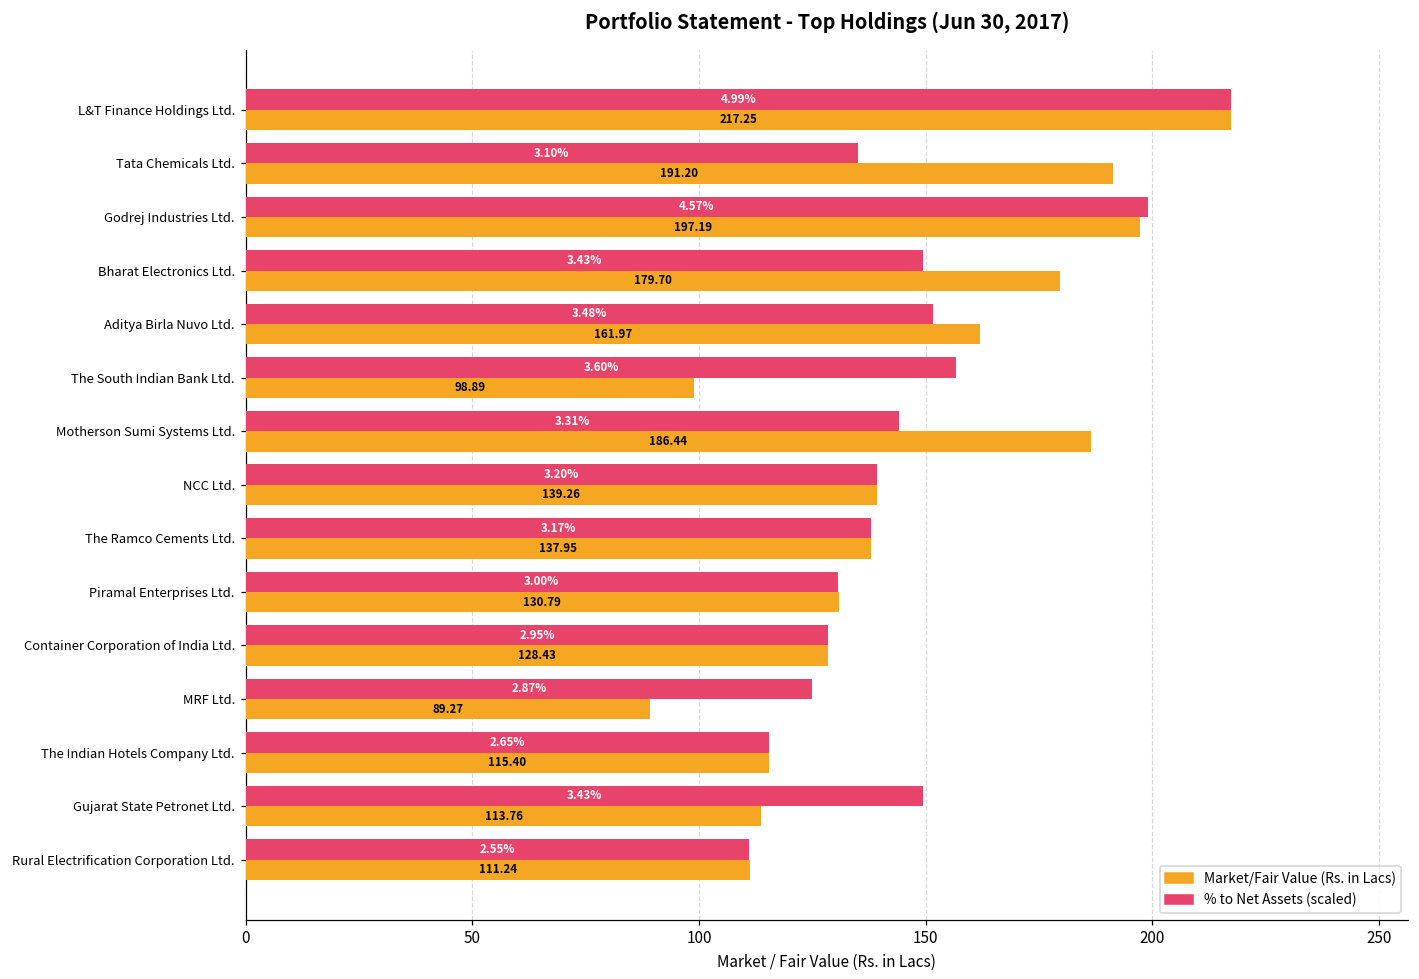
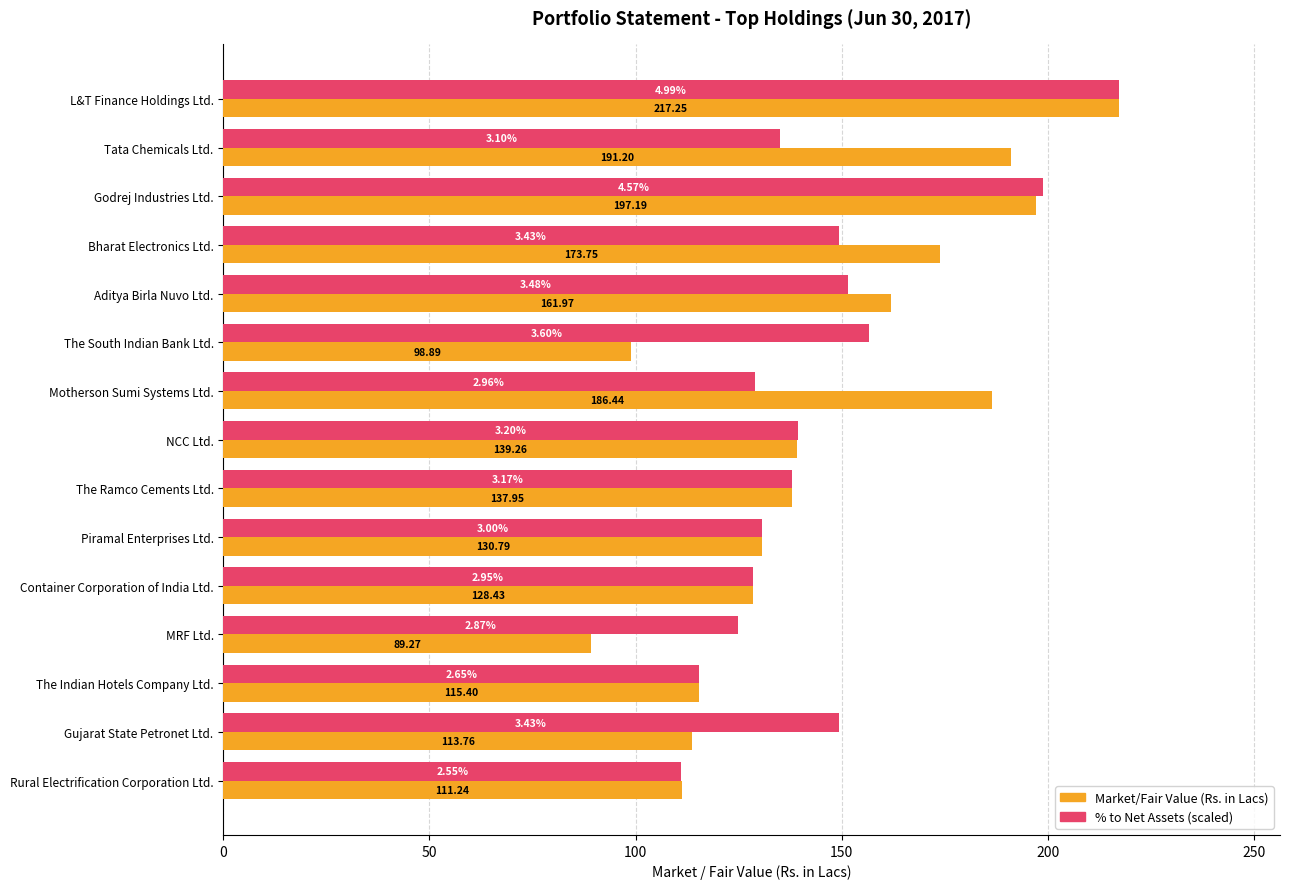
Market/Fair Value (Rs. in Lacs), Bharat Electronics Ltd.: 179.70 -> 173.75
% to Net Assets (scaled), Motherson Sumi Systems Ltd.: 3.31% -> 2.96%
